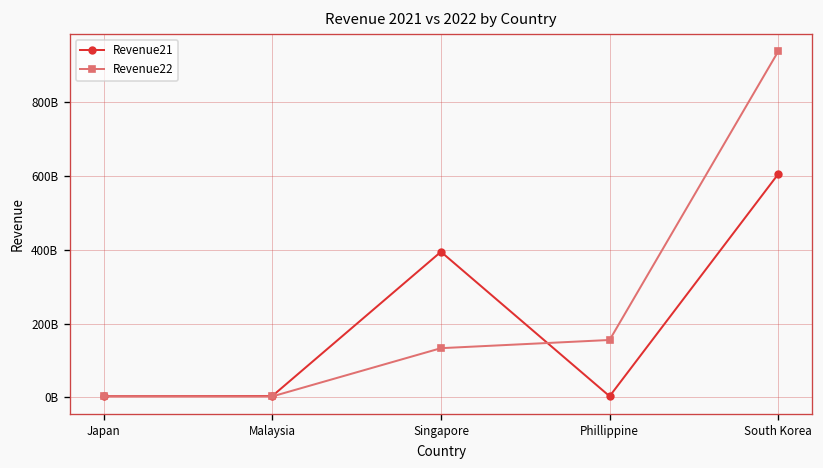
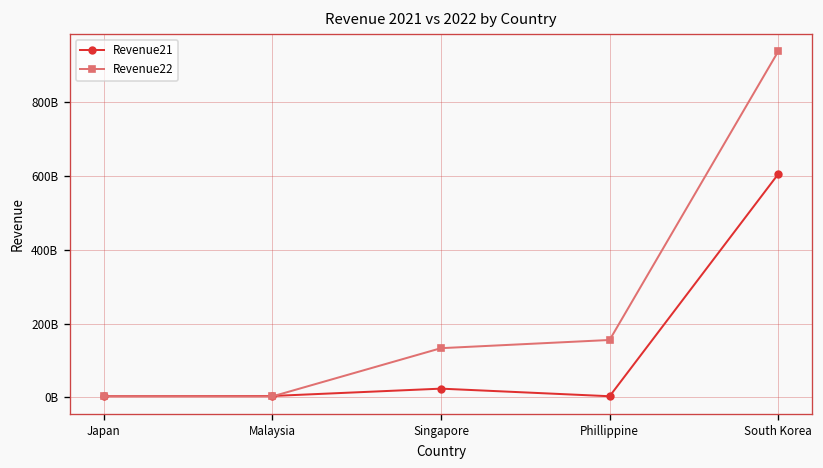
Revenue21, Singapore: 390000000000 -> 20000000000
